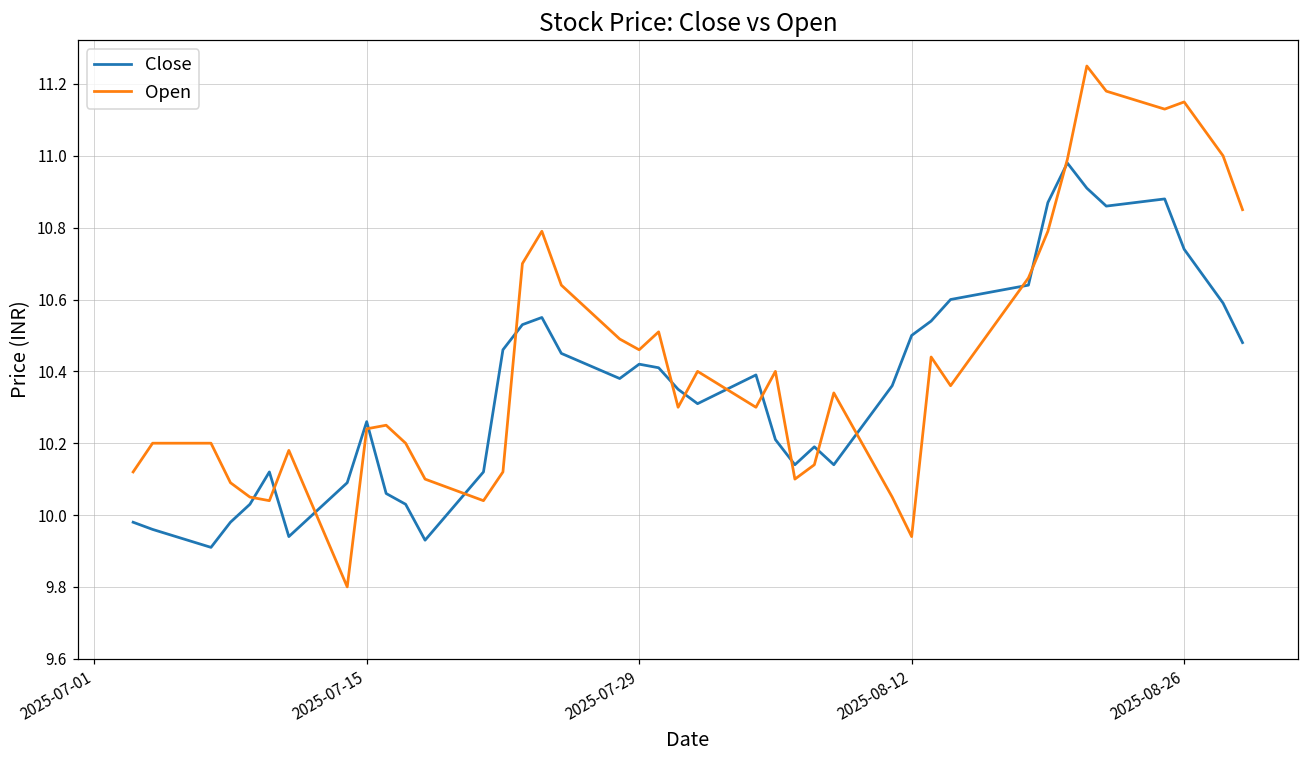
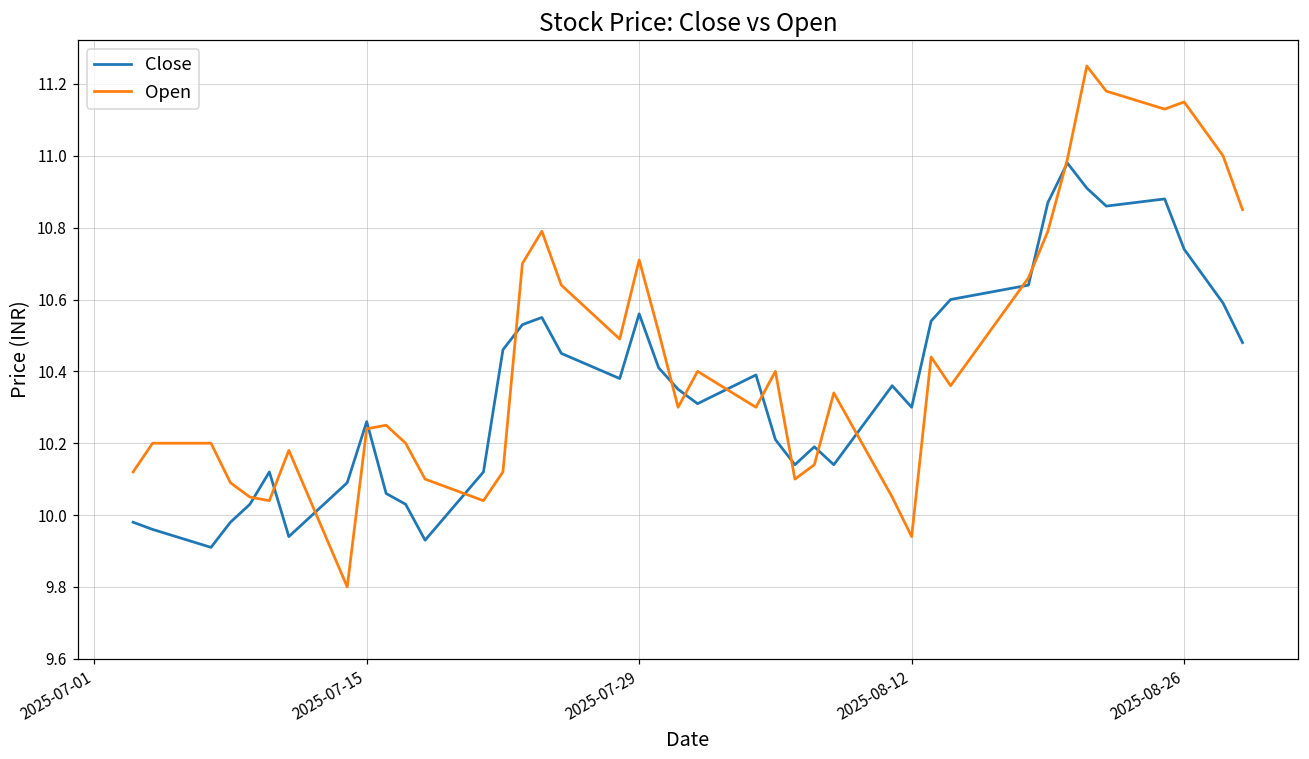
Close, 2025-07-29: 10.42 -> 10.56
Open, 2025-07-29: 10.46 -> 10.71
Close, 2025-08-12: 10.5 -> 10.3
